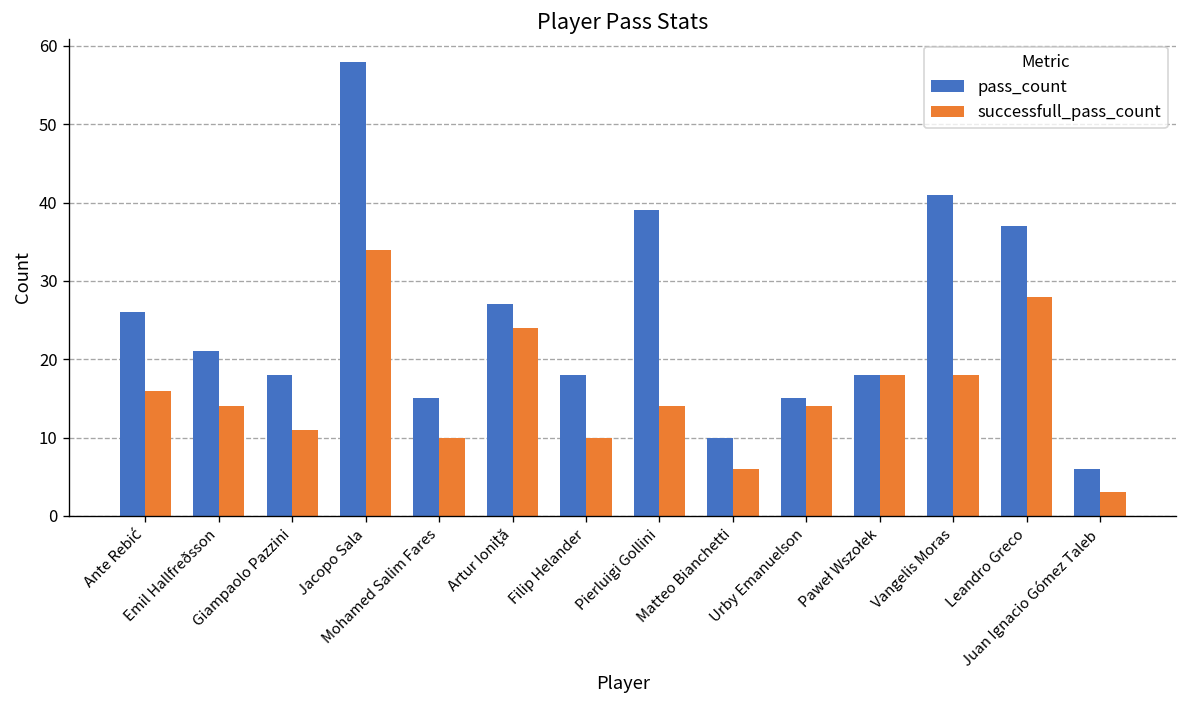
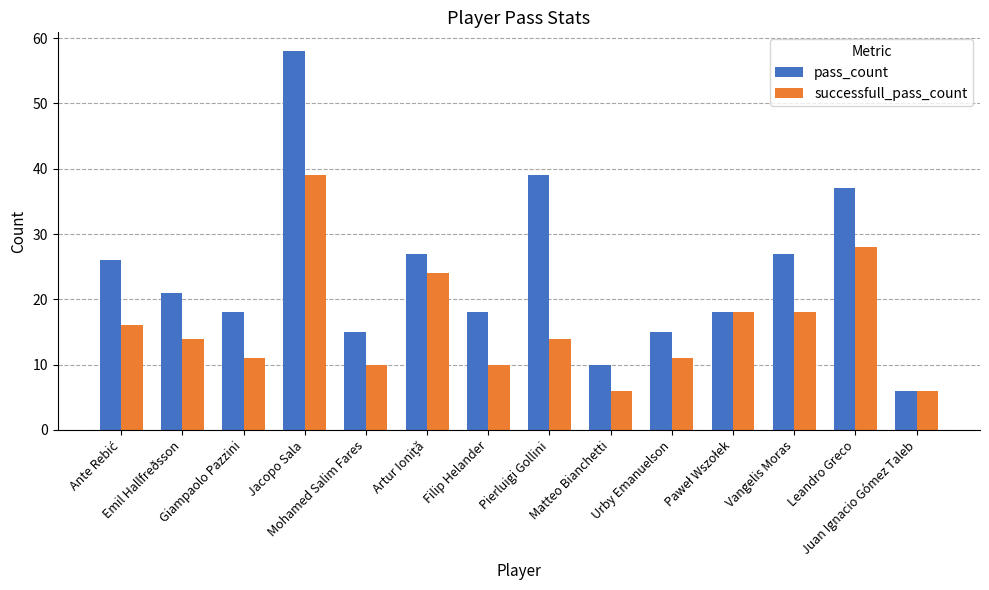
successfull_pass_count, Jacopo Sala: 34 -> 39
successfull_pass_count, Urby Emanuelson: 14 -> 11
pass_count, Vangelis Moras: 41 -> 27
successfull_pass_count, Juan Ignacio Gómez Taleb: 3 -> 6
